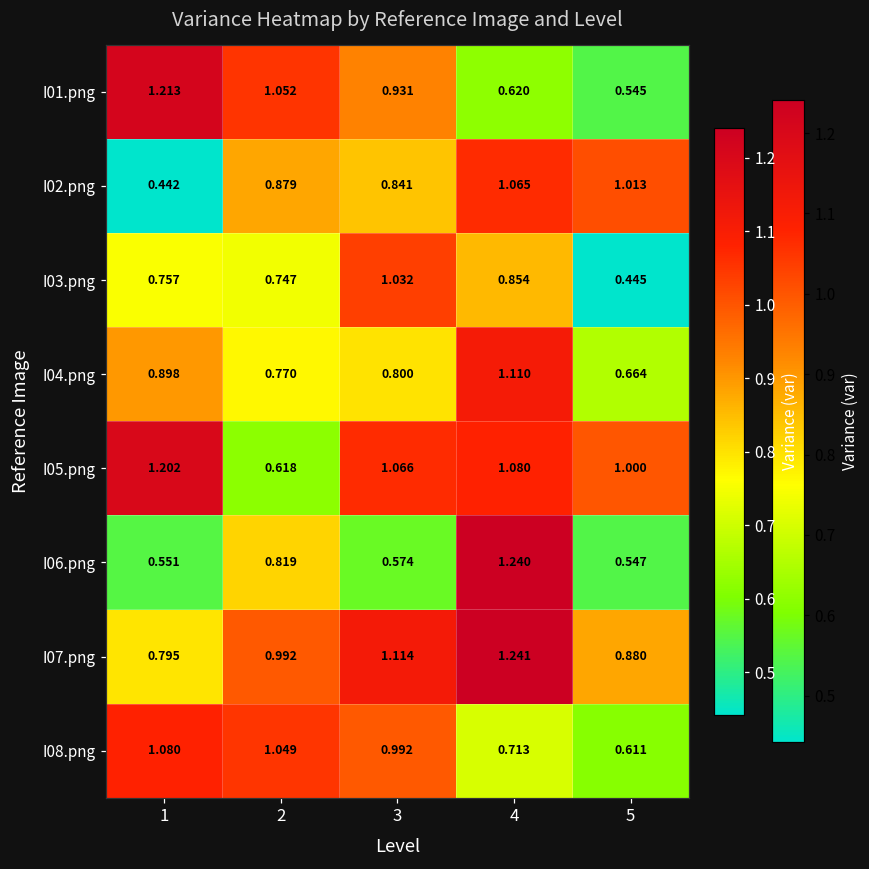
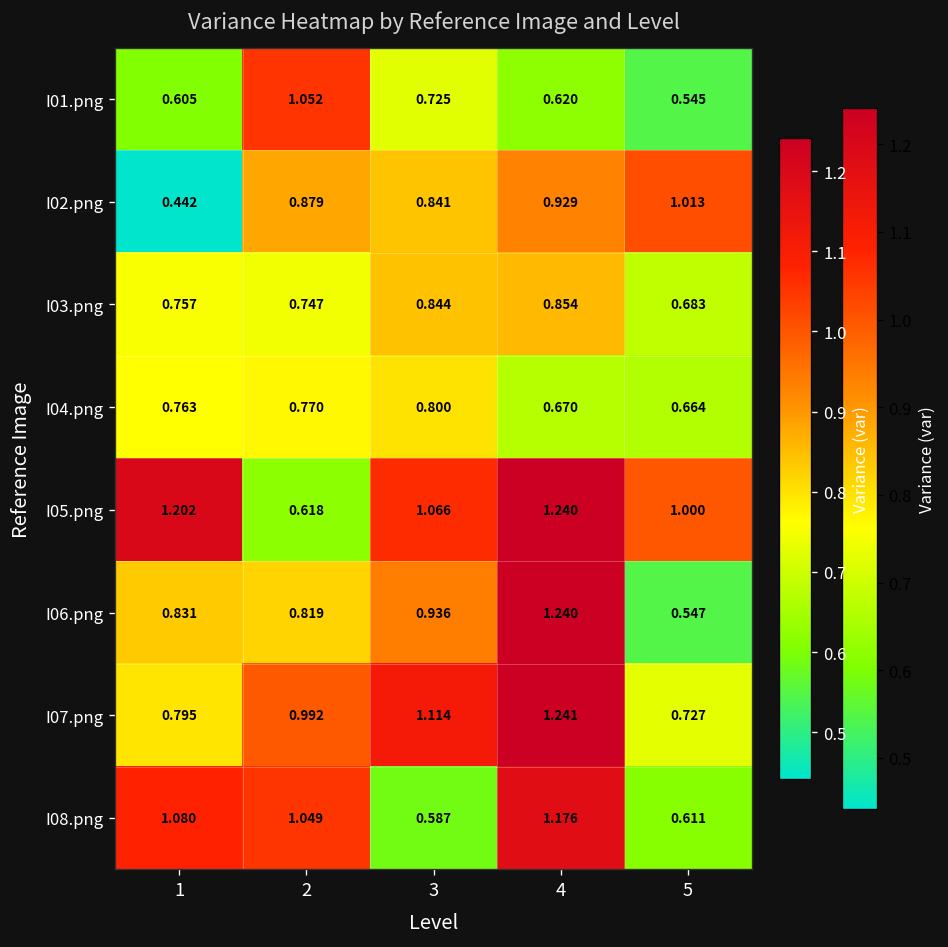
I01.png, 1: 1.213 -> 0.605
I01.png, 3: 0.931 -> 0.725
I02.png, 4: 1.065 -> 0.929
I03.png, 3: 1.032 -> 0.844
I03.png, 5: 0.445 -> 0.683
I04.png, 1: 0.898 -> 0.763
I04.png, 4: 1.110 -> 0.670
I05.png, 4: 1.080 -> 1.240
I06.png, 1: 0.551 -> 0.831
I06.png, 3: 0.574 -> 0.936
I07.png, 5: 0.880 -> 0.727
I08.png, 3: 0.992 -> 0.587
I08.png, 4: 0.713 -> 1.176
